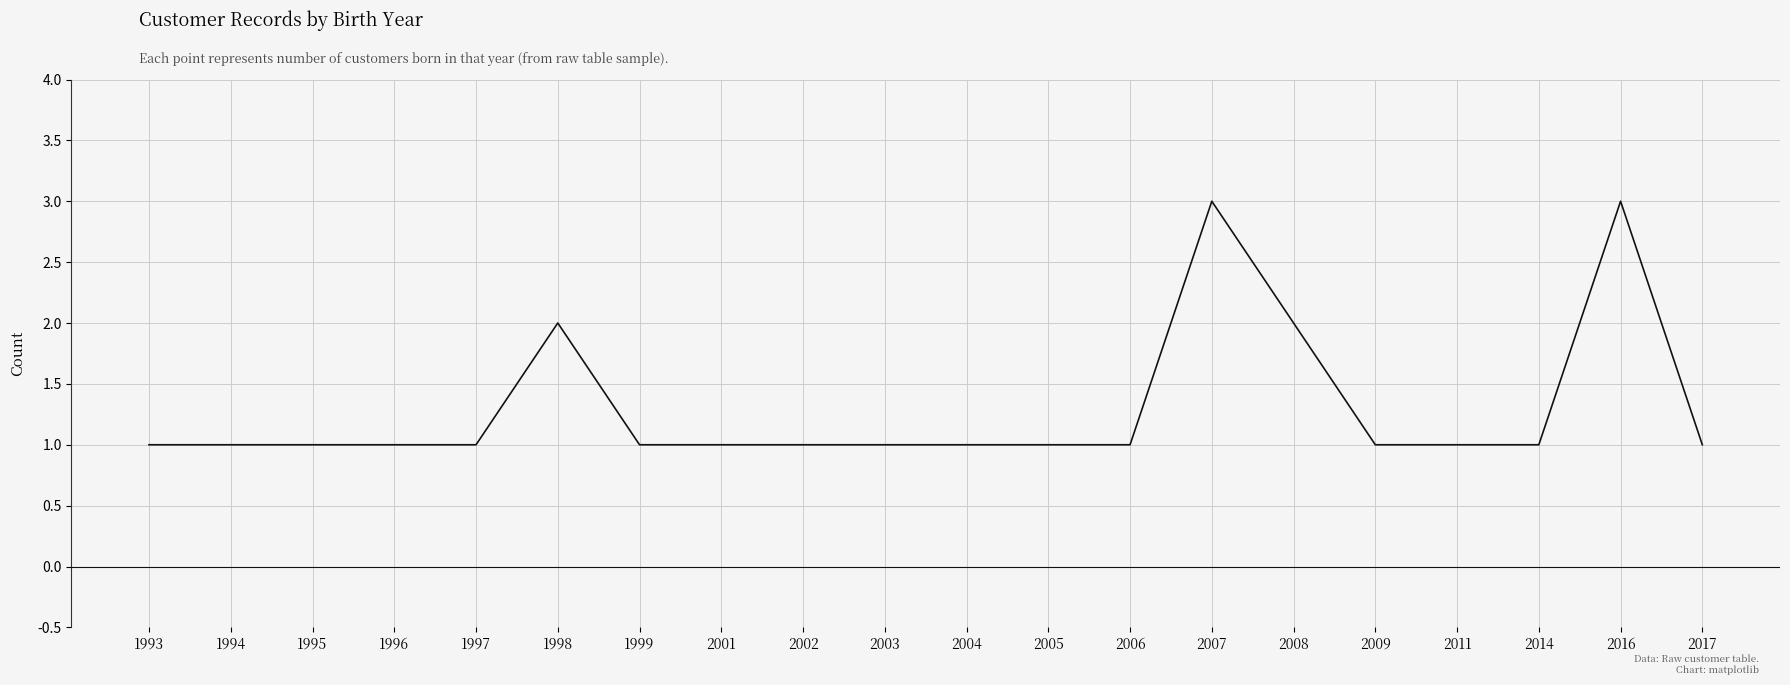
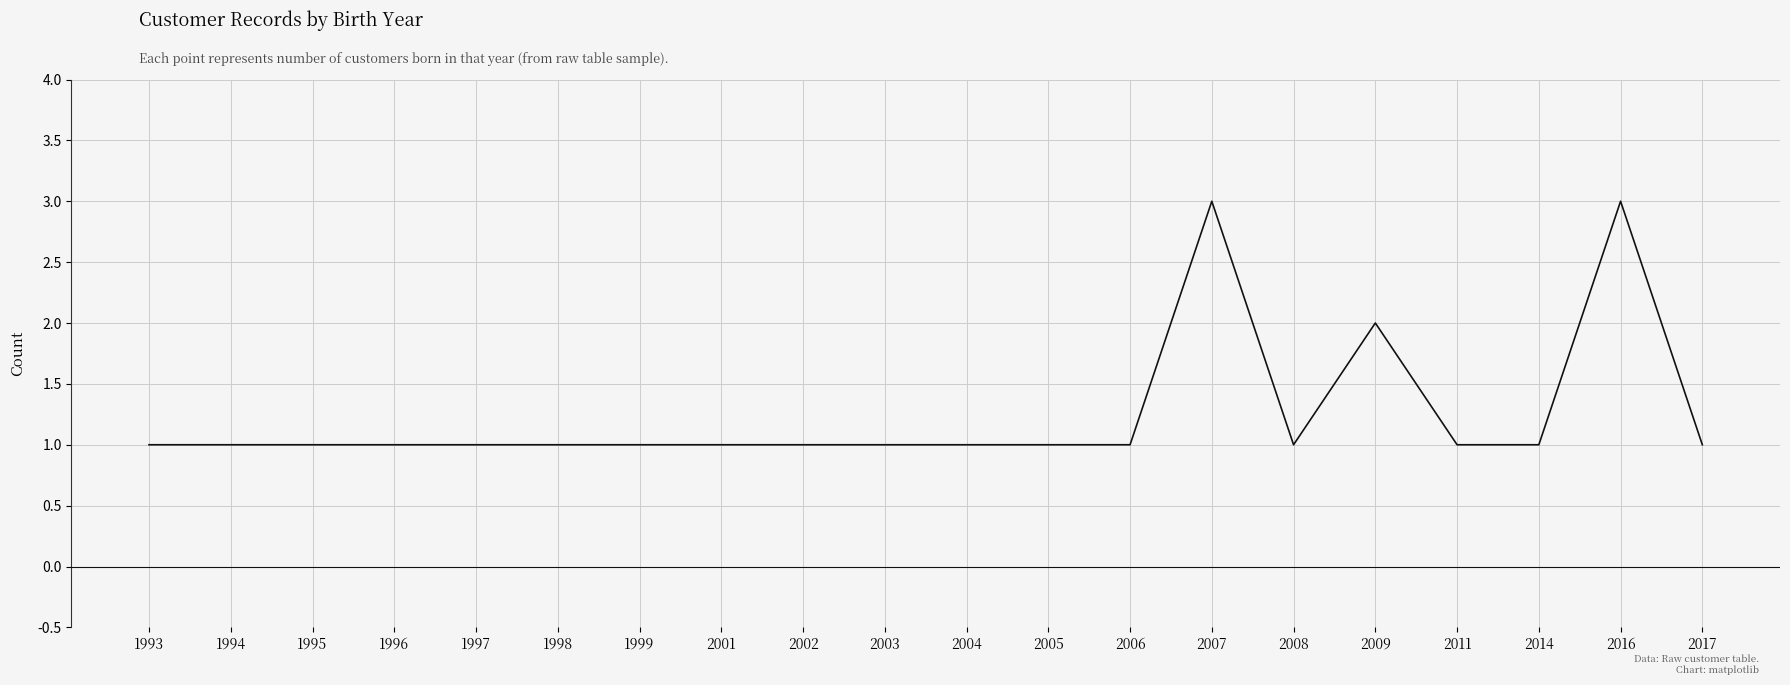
1998: 2 -> 1
2008: 2 -> 1
2009: 1 -> 2
